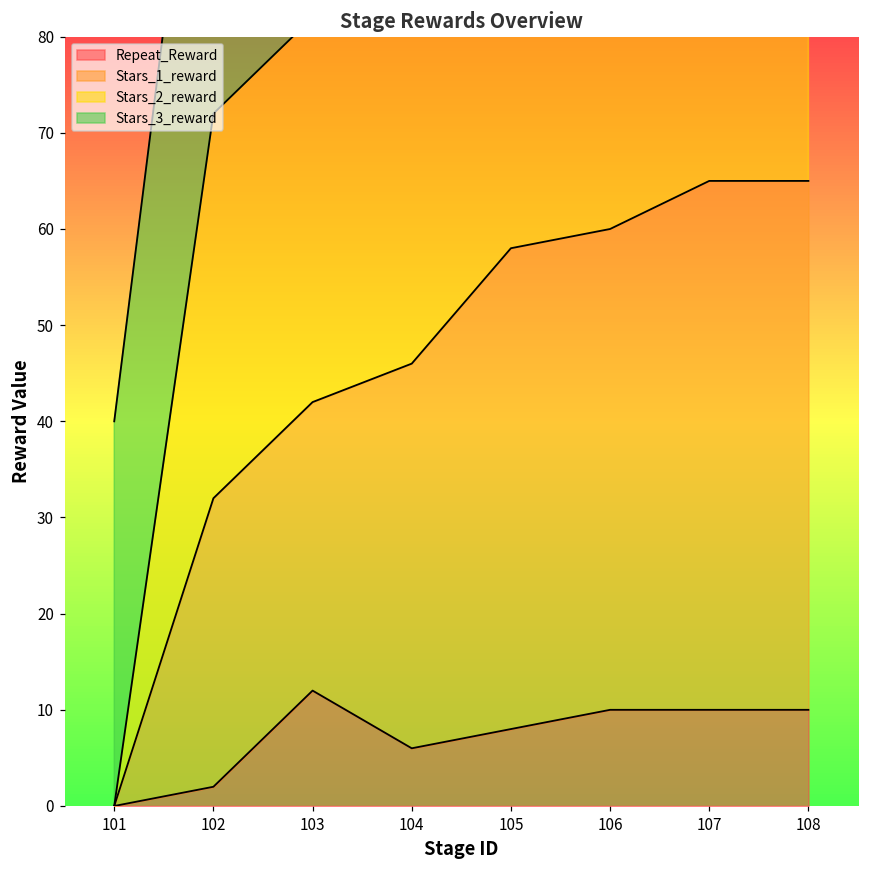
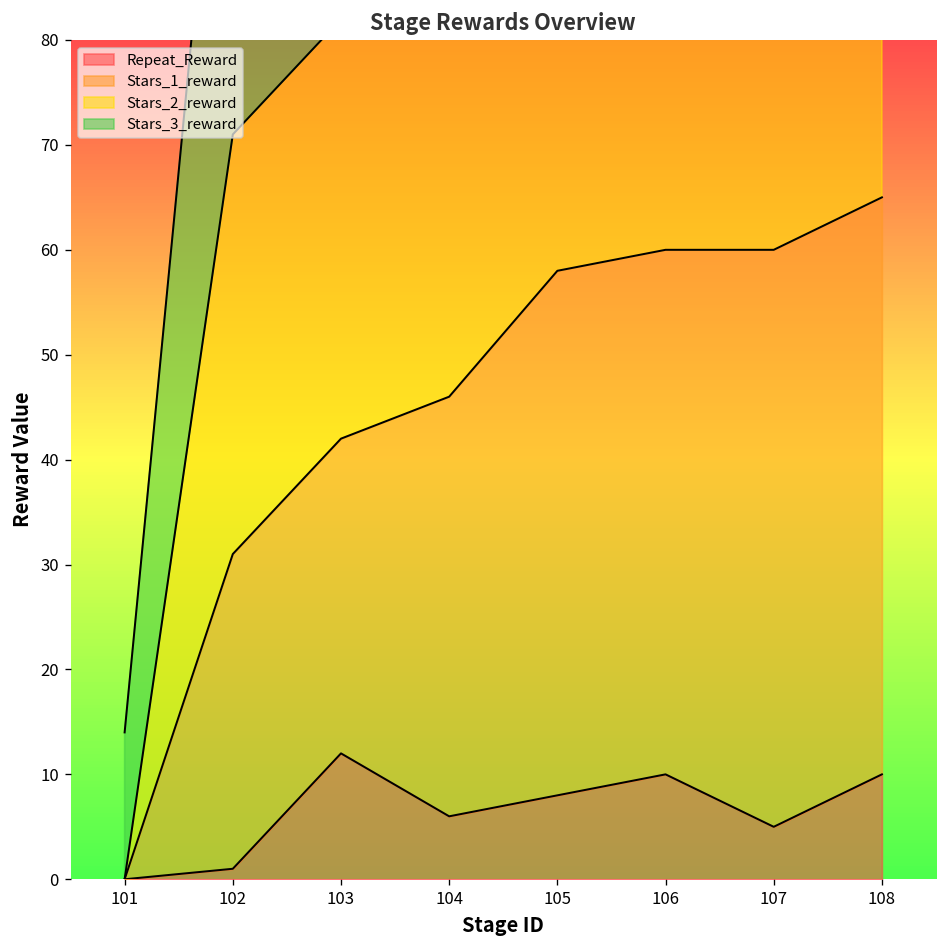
Stars_3_reward, 101: 40 -> 14
Repeat_Reward, 102: 2 -> 1
Repeat_Reward, 107: 10 -> 5
